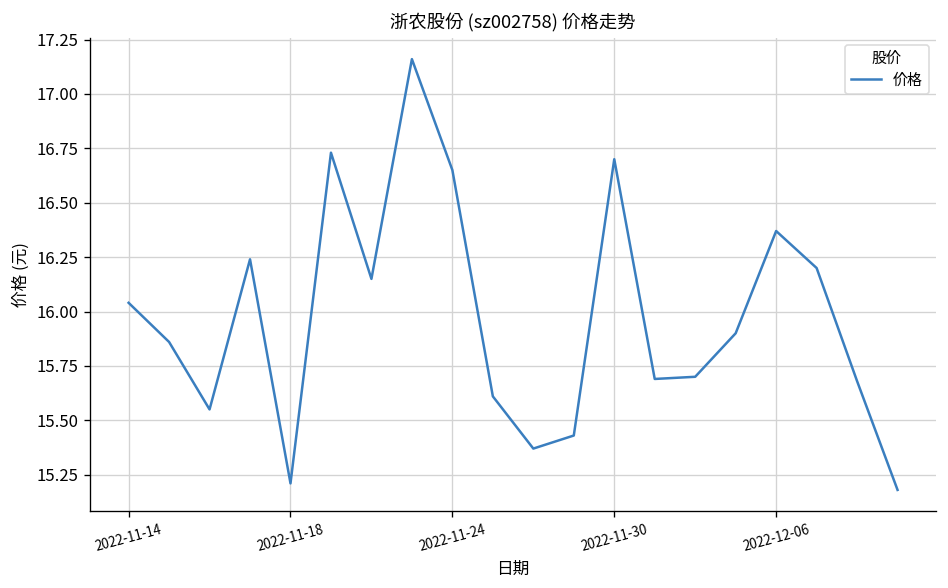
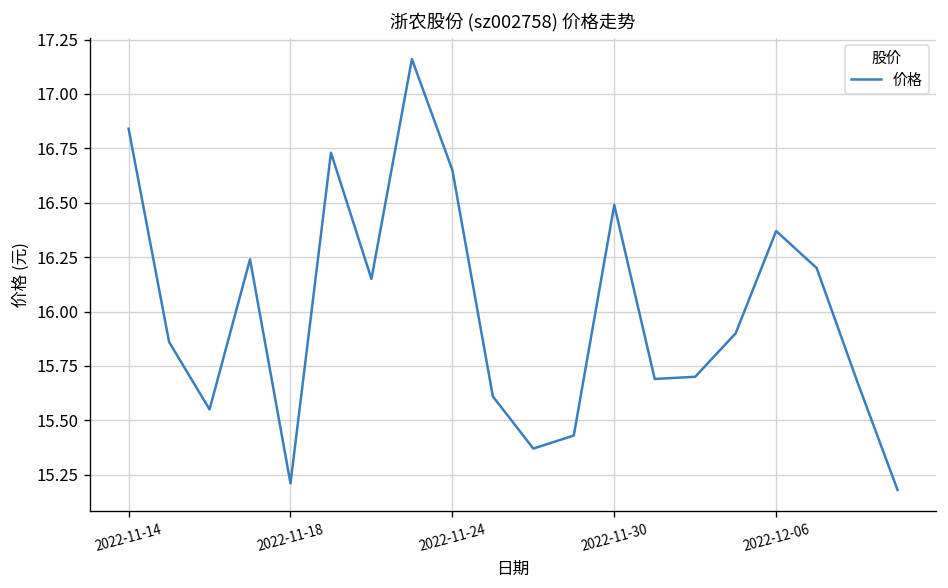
2022-11-14: 16.04 -> 16.84
2022-11-30: 16.70 -> 16.49
